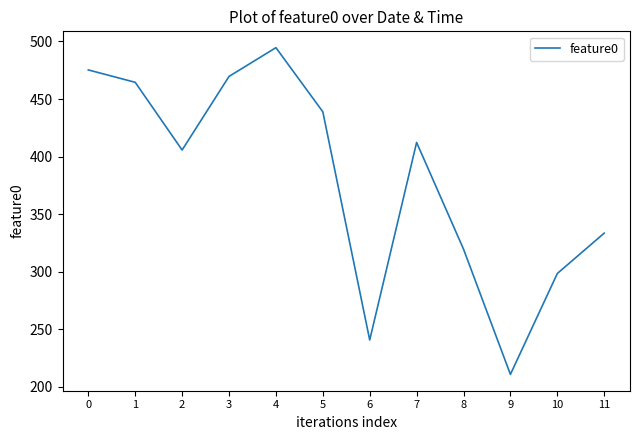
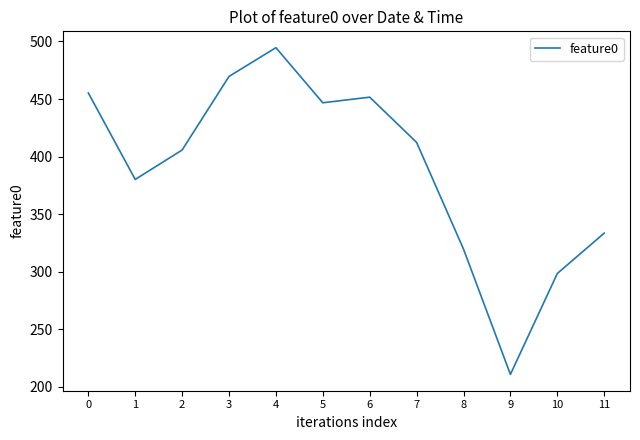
0: 475 -> 455
1: 464 -> 380
5: 439 -> 447
6: 241 -> 452
